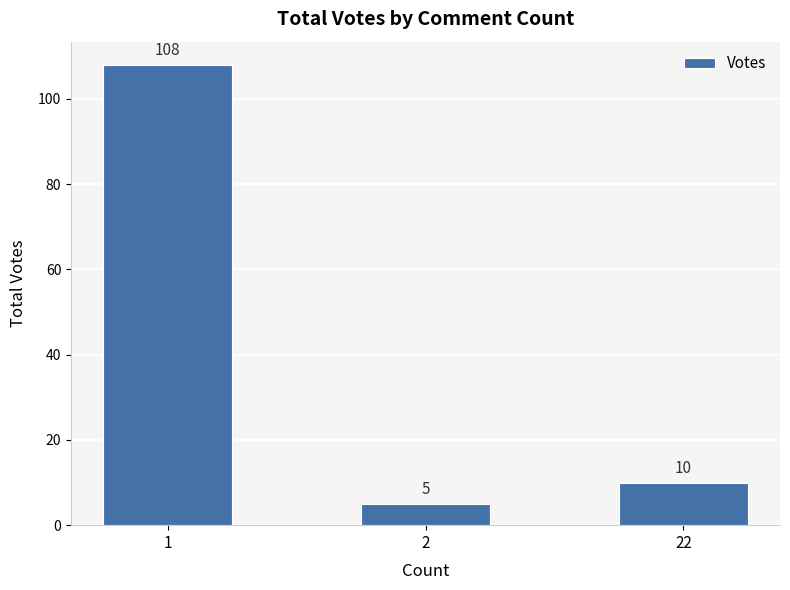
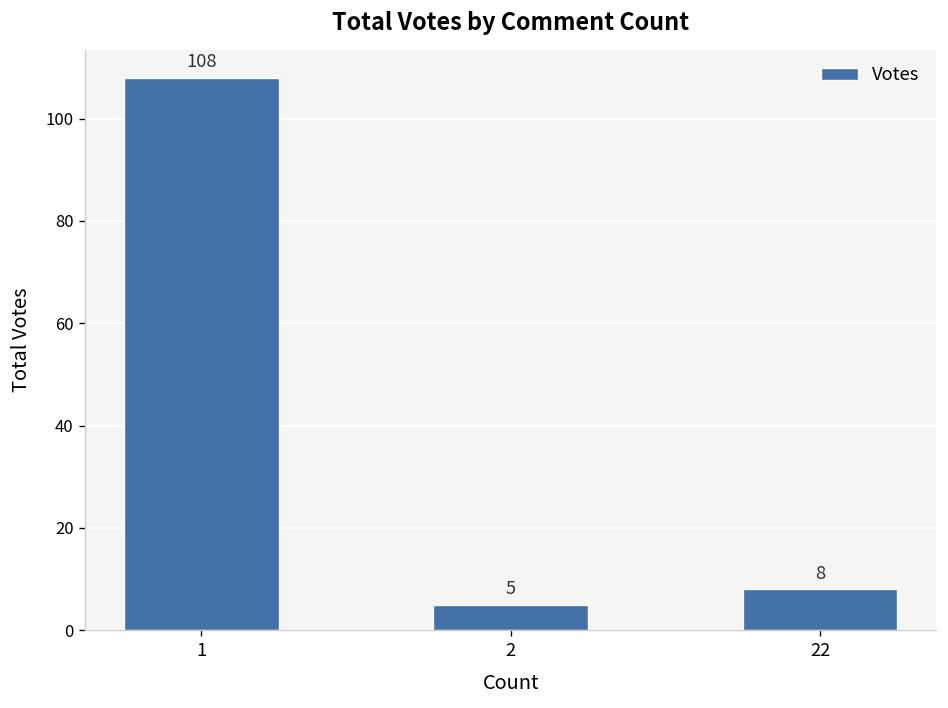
22: 10 -> 8
